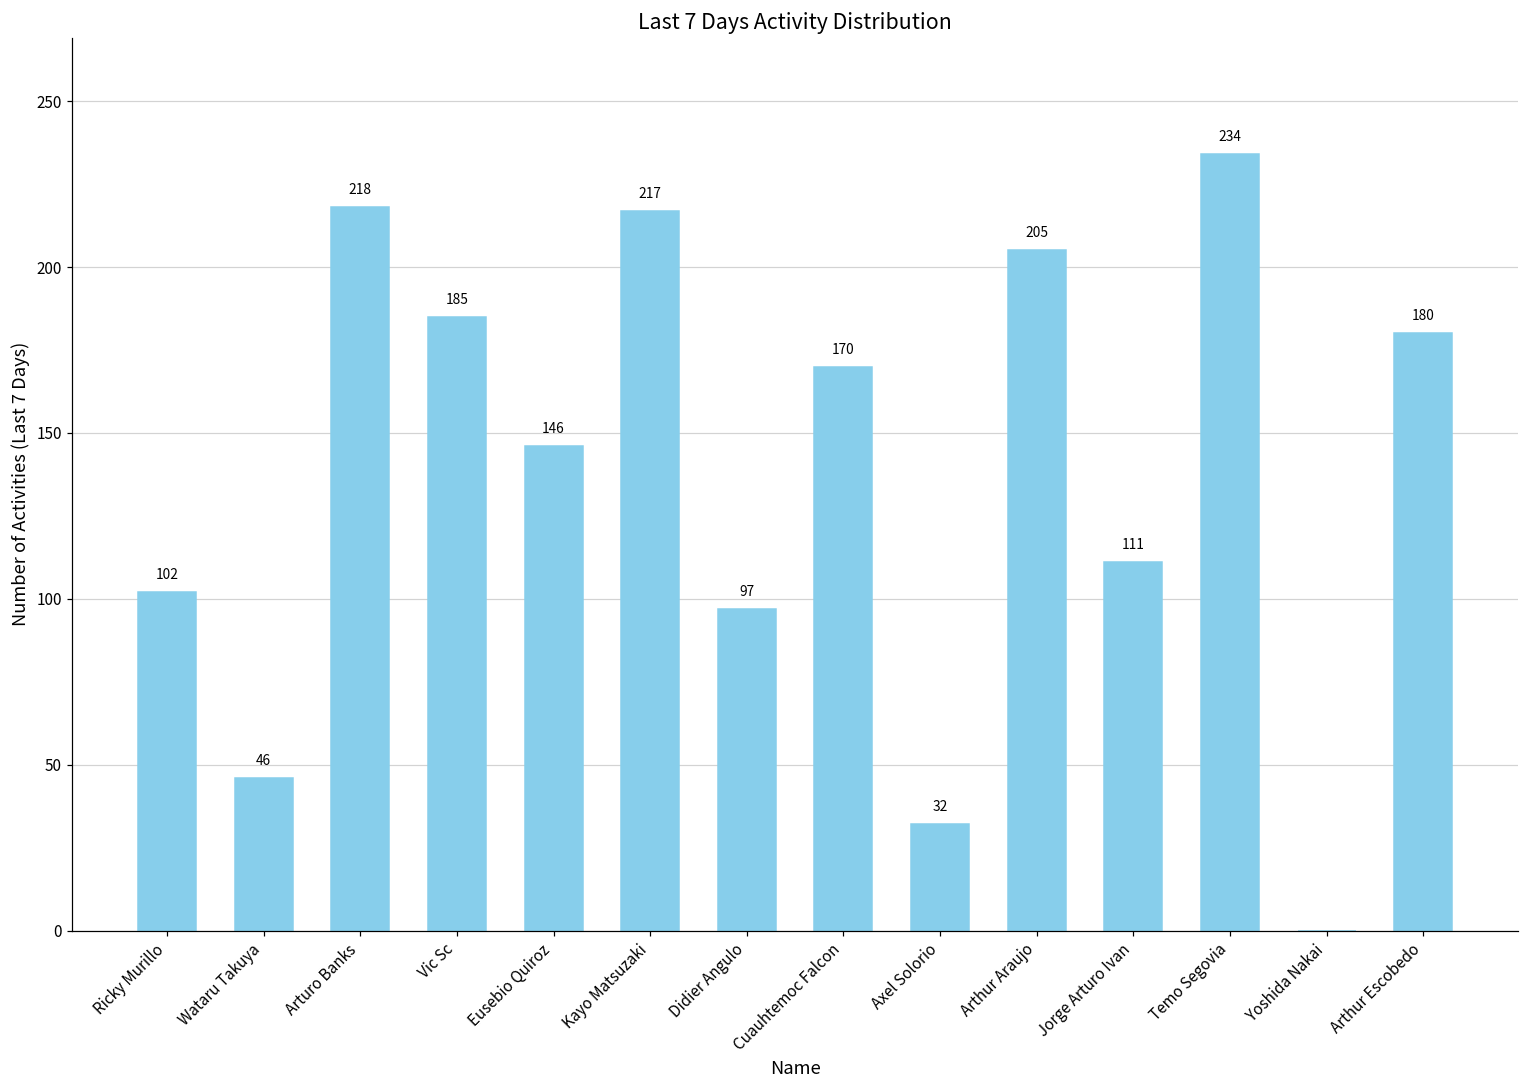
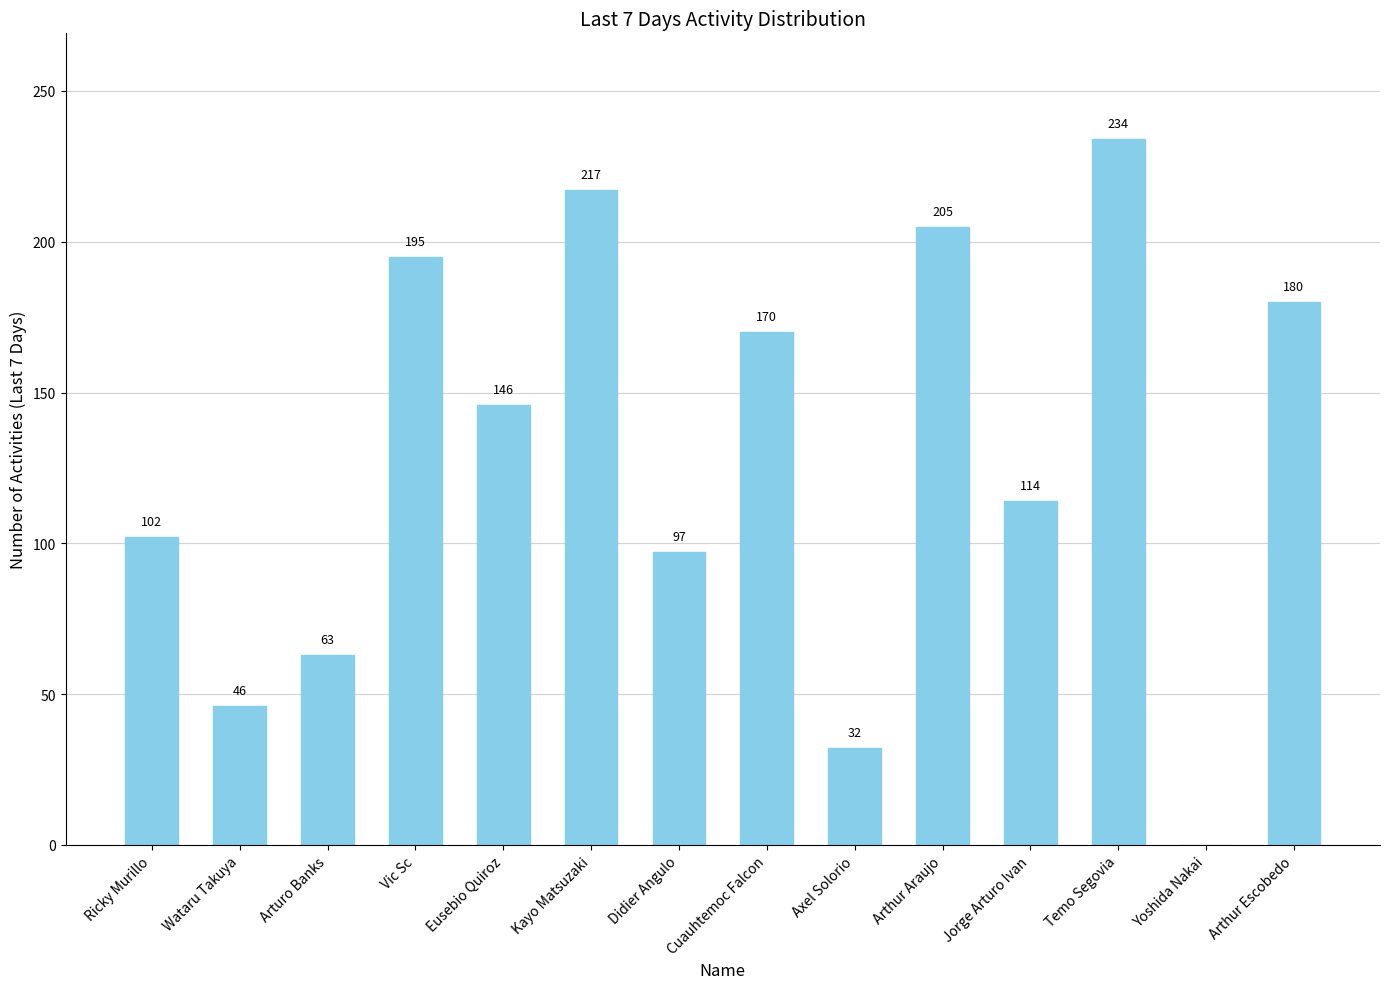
Arturo Banks: 218 -> 63
Vic Sc: 185 -> 195
Jorge Arturo Ivan: 111 -> 114
